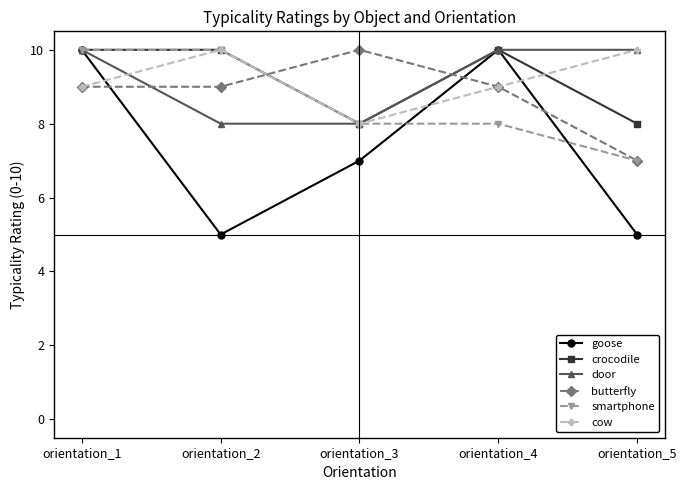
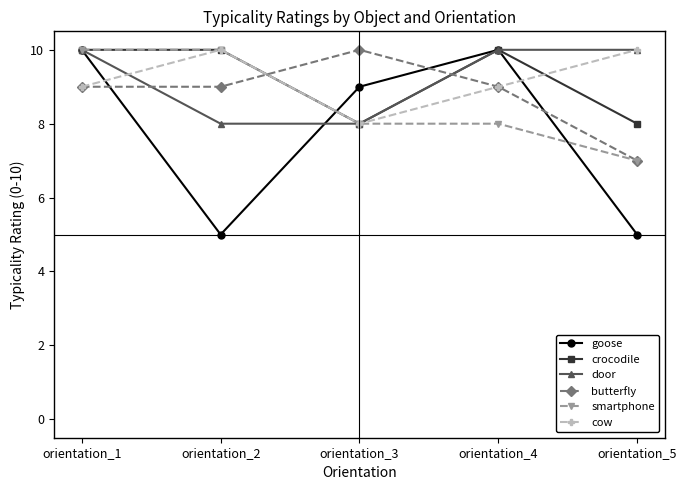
goose, orientation_3: 7 -> 9
